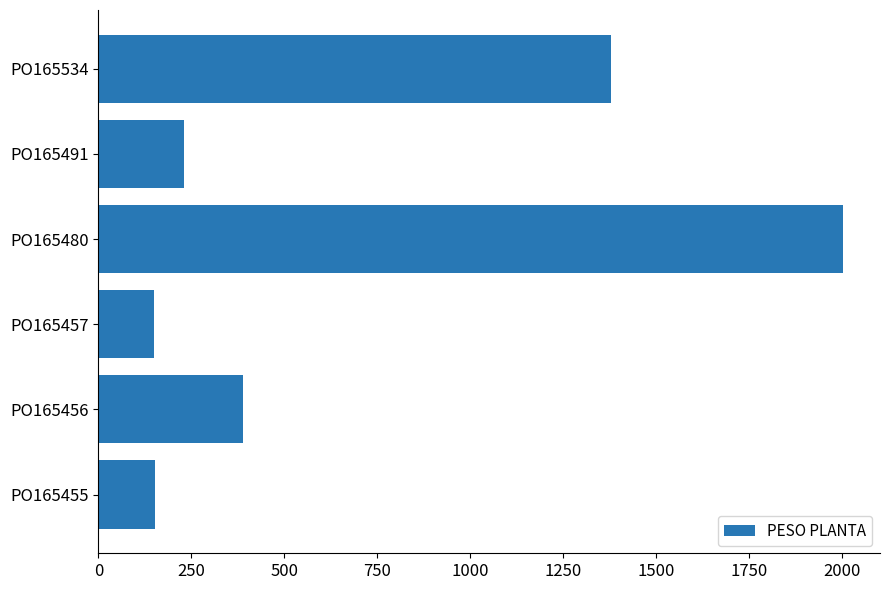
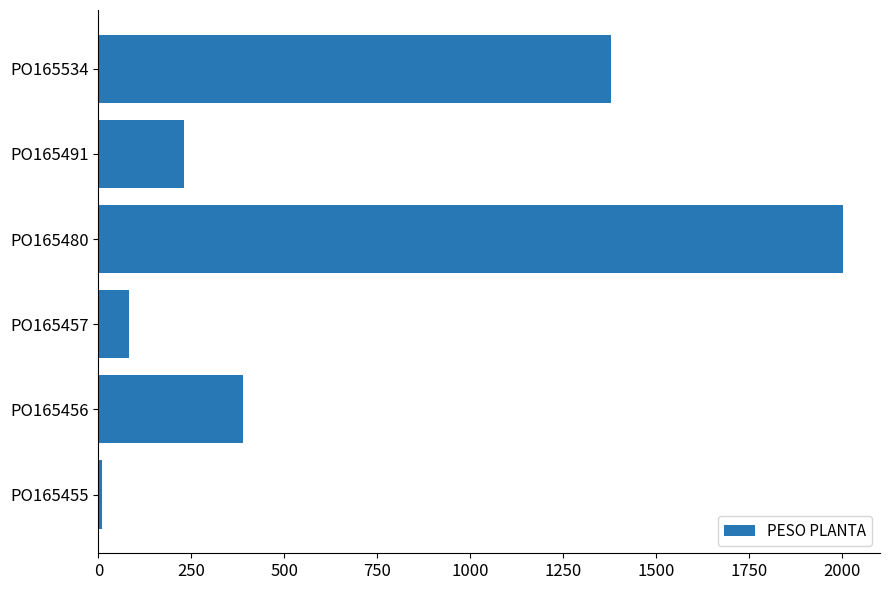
PO165457: 150 -> 80
PO165455: 150 -> 10
